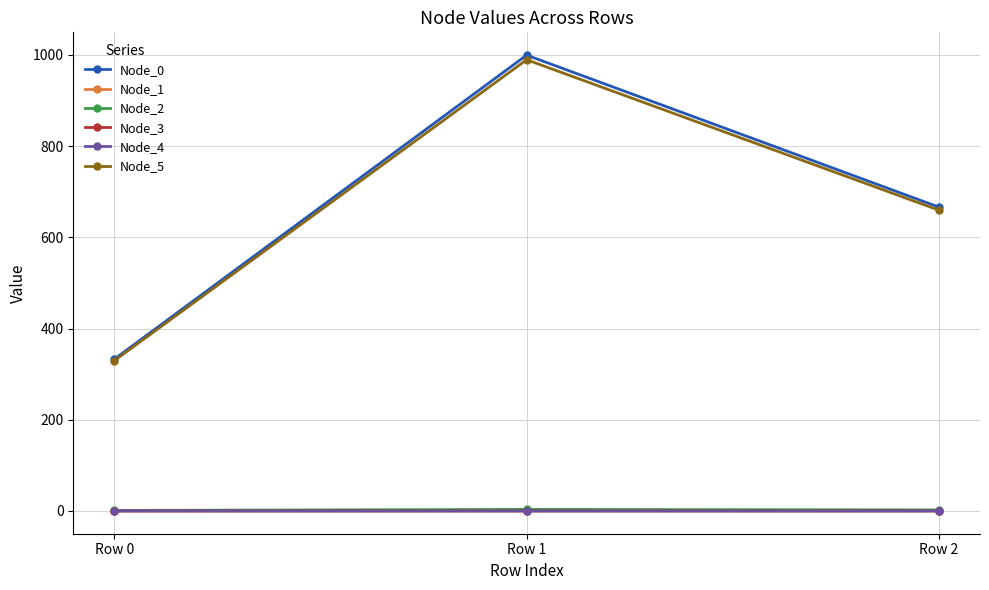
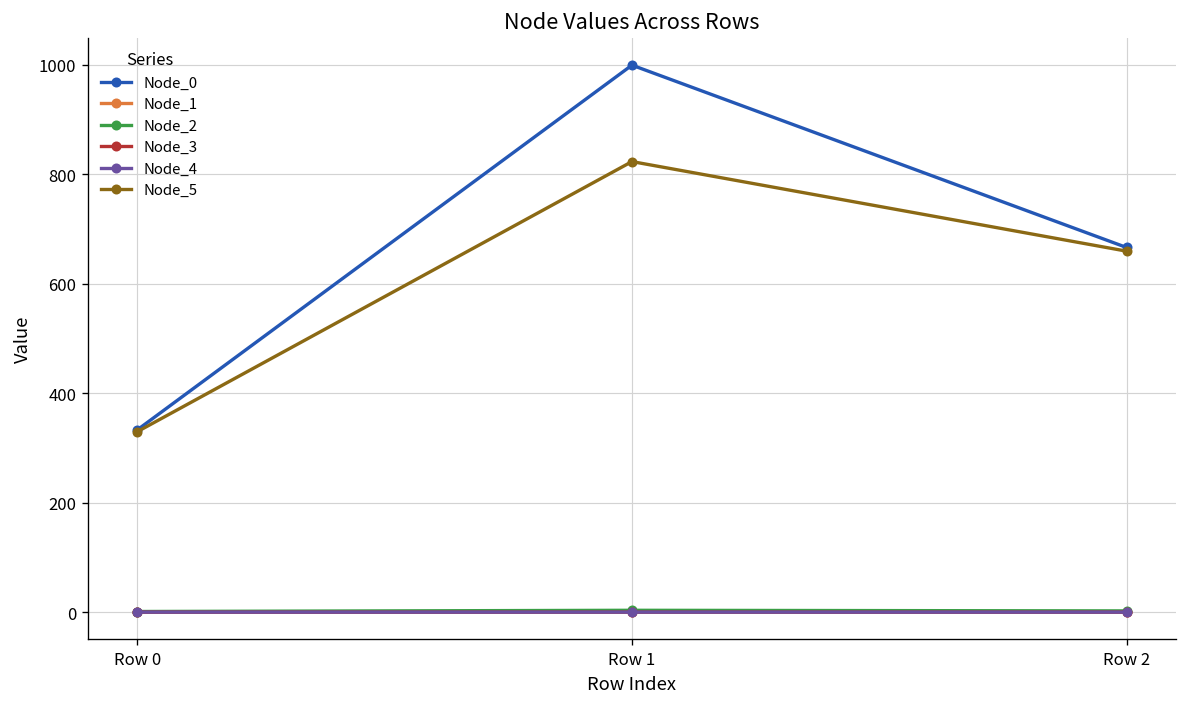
Node_5, Row 1: 990 -> 820
